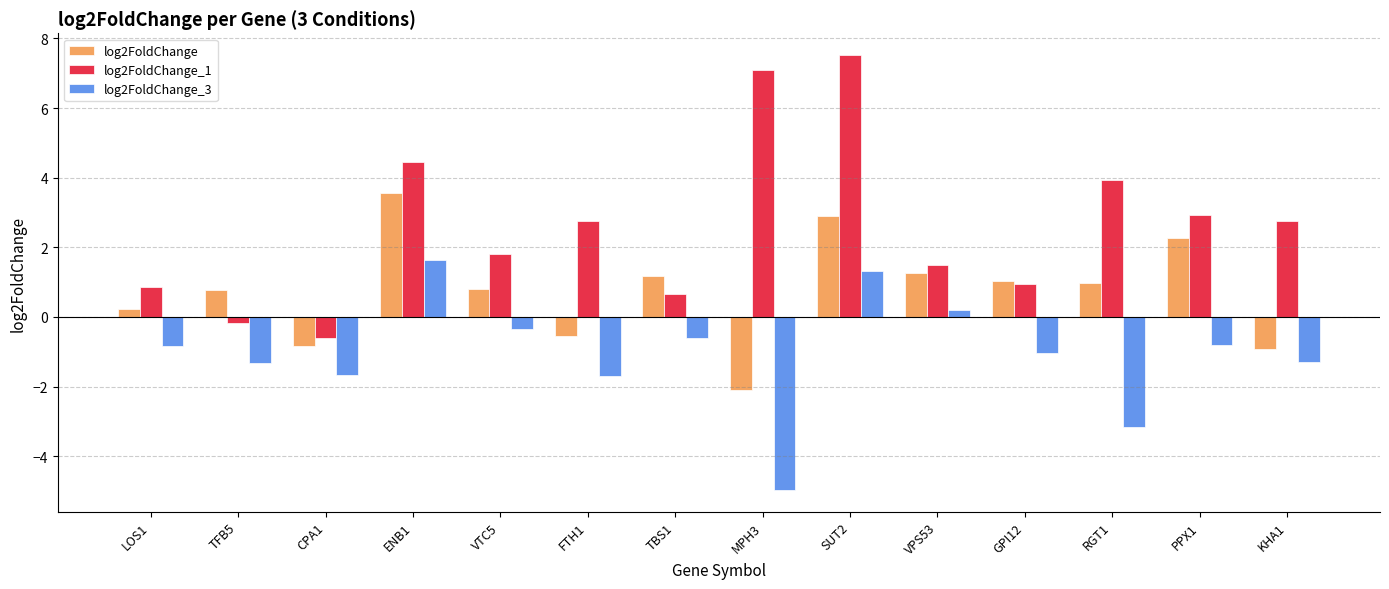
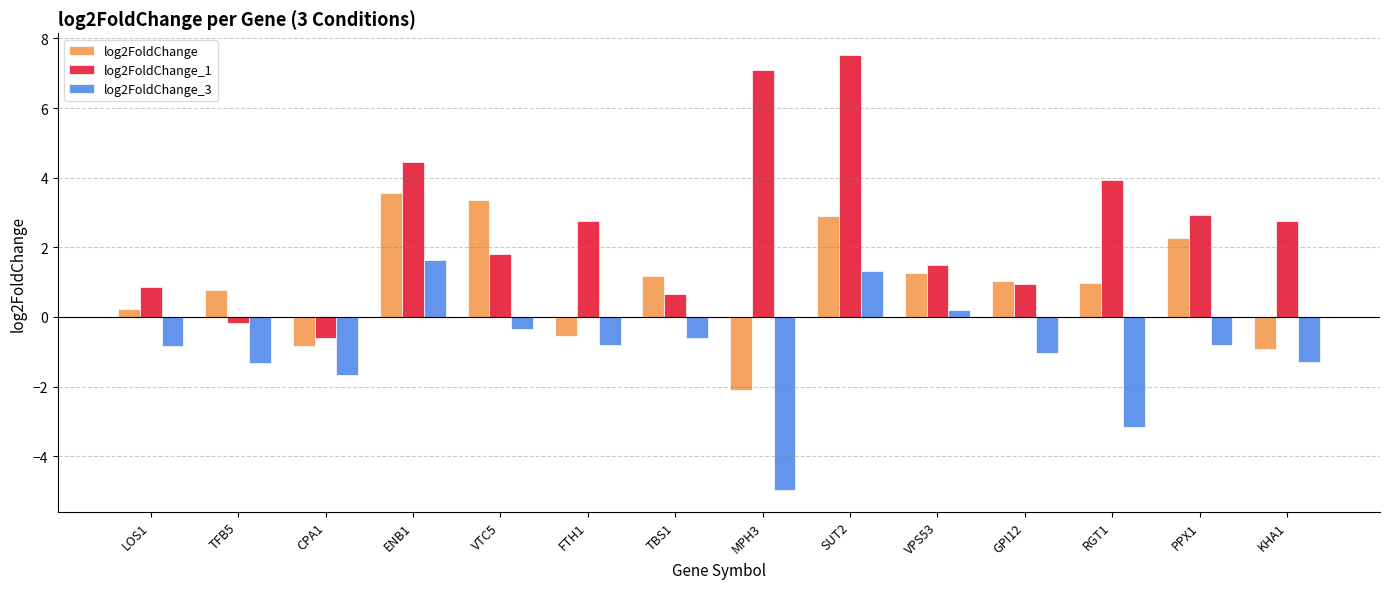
log2FoldChange, VTC5: 0.8 -> 3.4
log2FoldChange_3, FTH1: -1.7 -> -0.8
